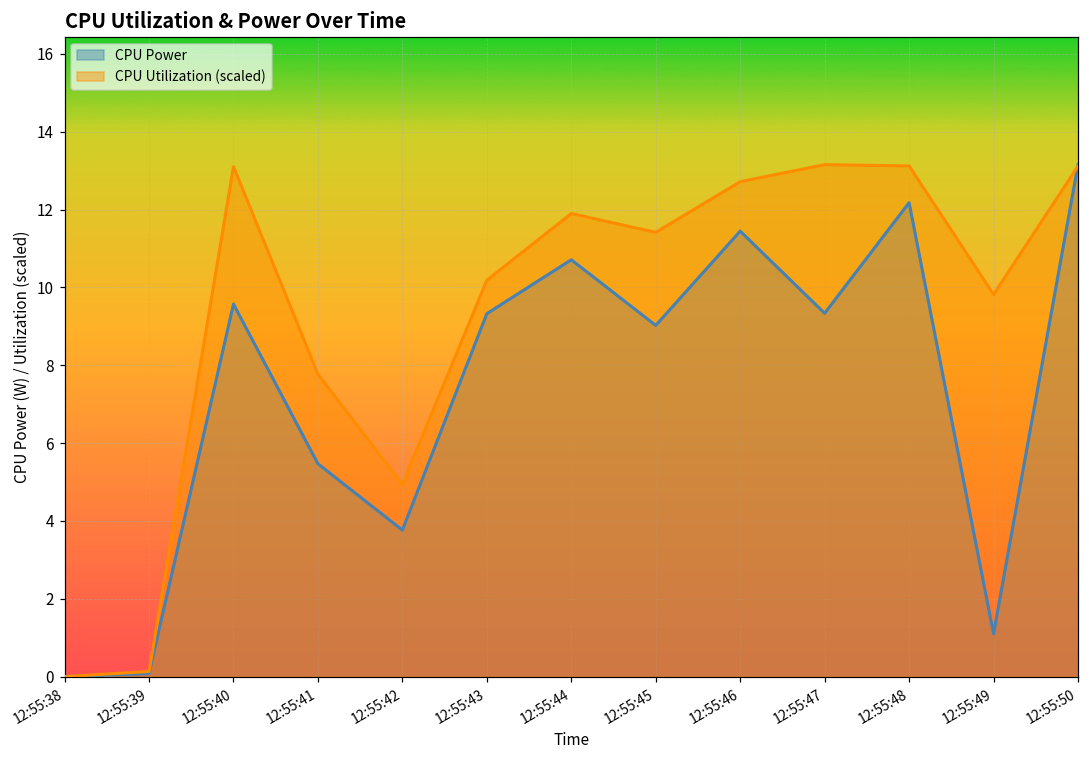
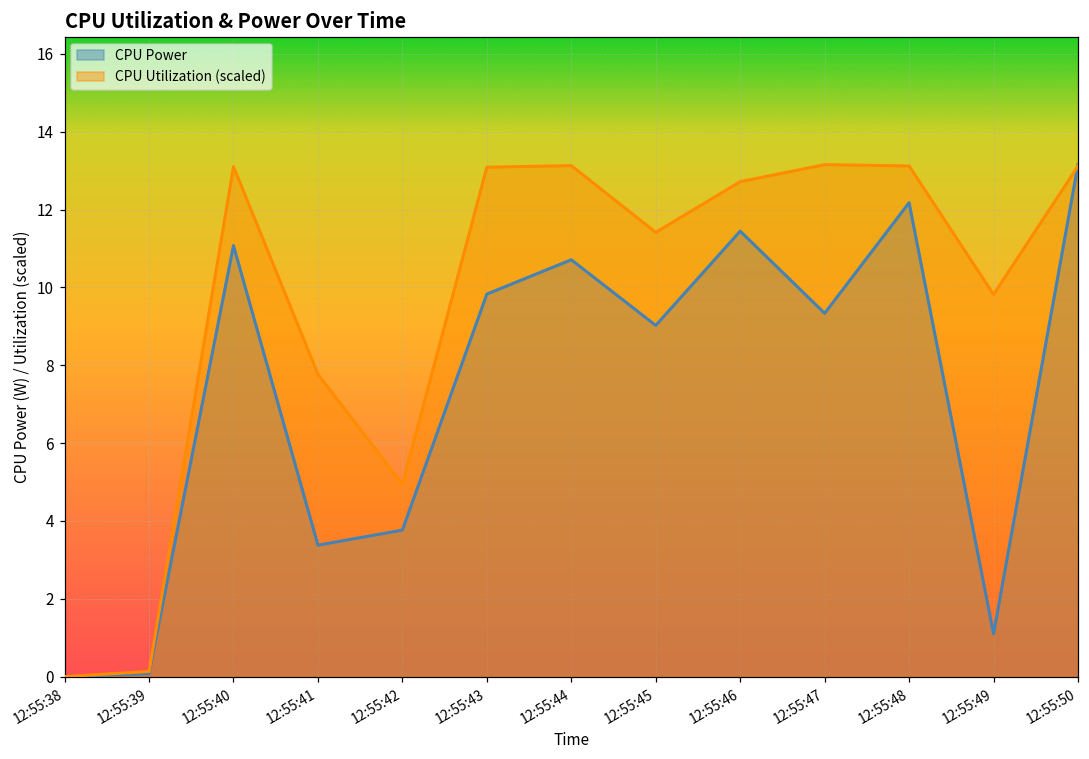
CPU Power, 12:55:40: 9.6 -> 11.1
CPU Power, 12:55:41: 5.5 -> 3.4
CPU Power, 12:55:43: 9.3 -> 9.8
CPU Utilization (scaled), 12:55:43: 10.2 -> 13.1
CPU Utilization (scaled), 12:55:44: 11.9 -> 13.1
